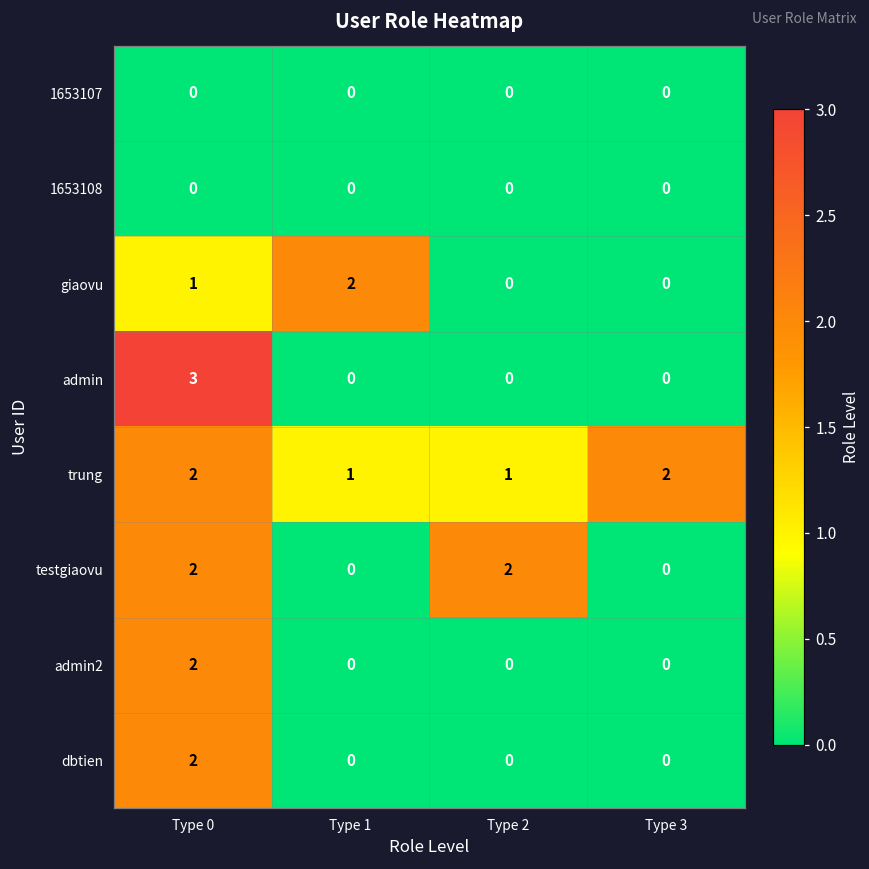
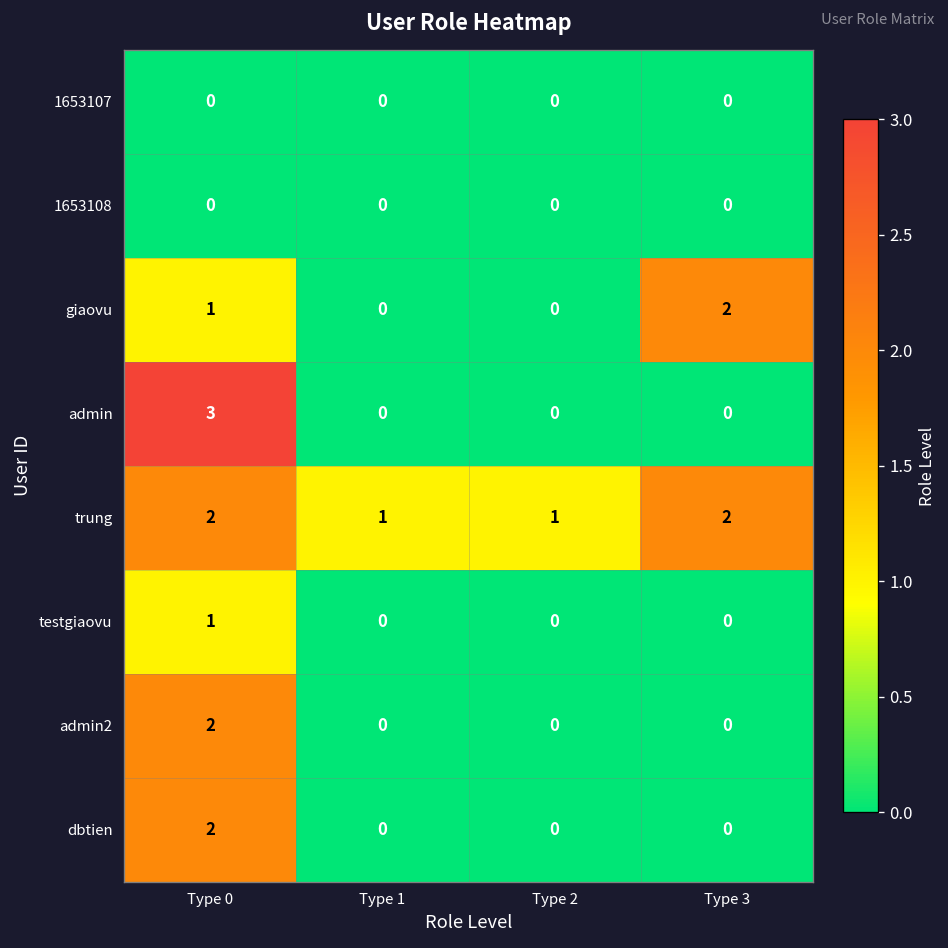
giaovu, Type 1: 2 -> 0
giaovu, Type 3: 0 -> 2
testgiaovu, Type 0: 2 -> 1
testgiaovu, Type 2: 2 -> 0
